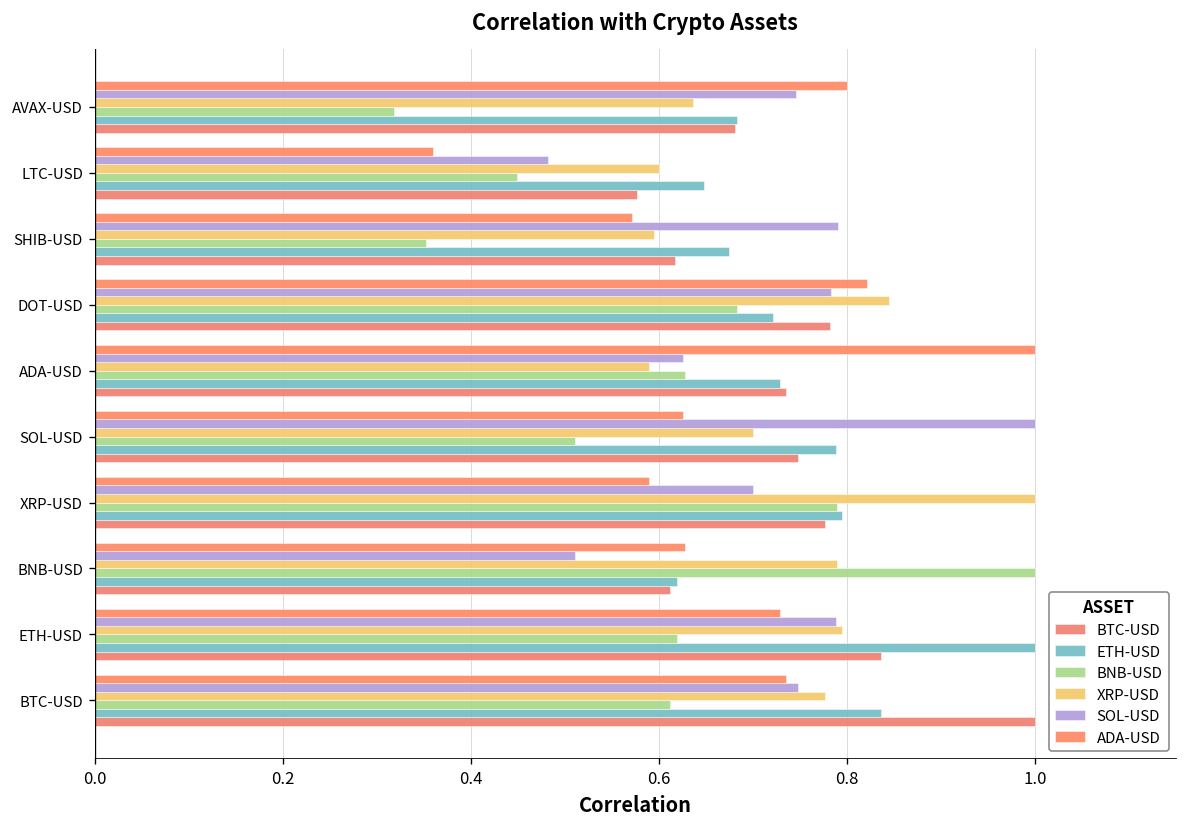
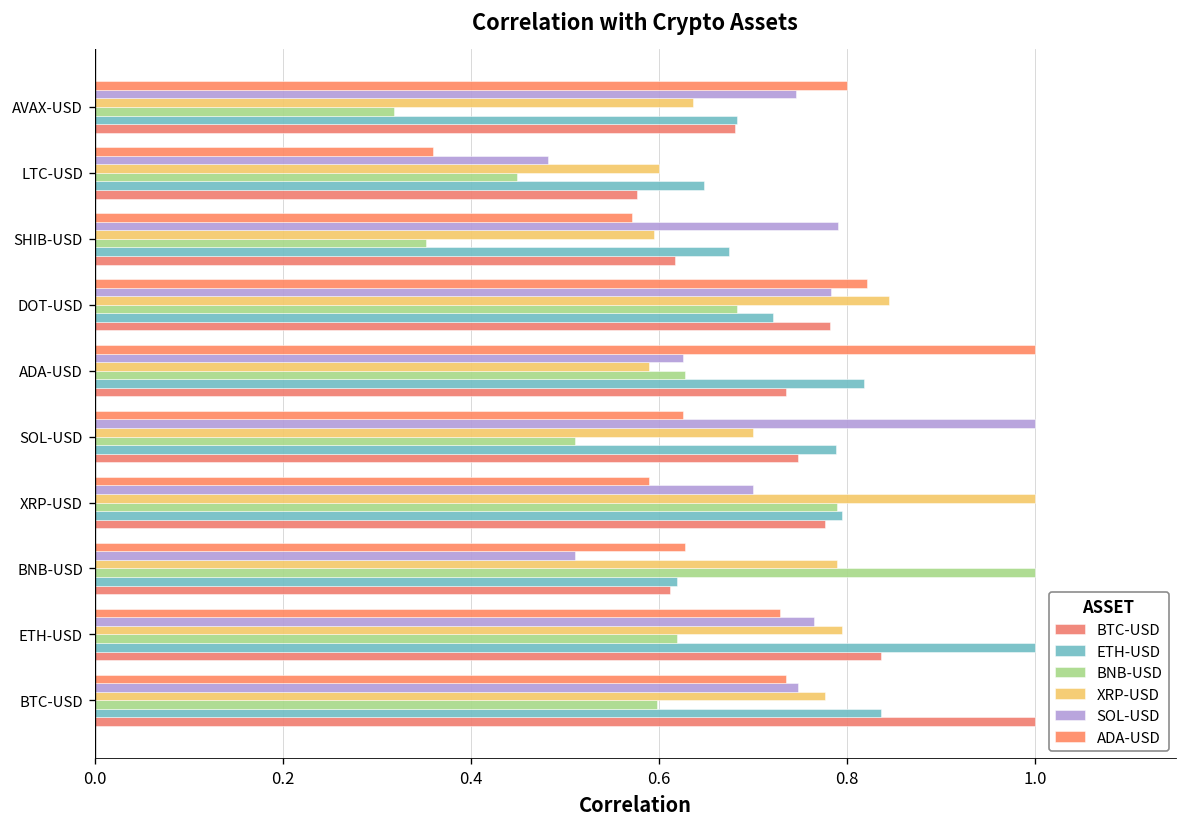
ETH-USD, ADA-USD: 0.73 -> 0.82
SOL-USD, ETH-USD: 0.79 -> 0.76
BNB-USD, BTC-USD: 0.61 -> 0.60
